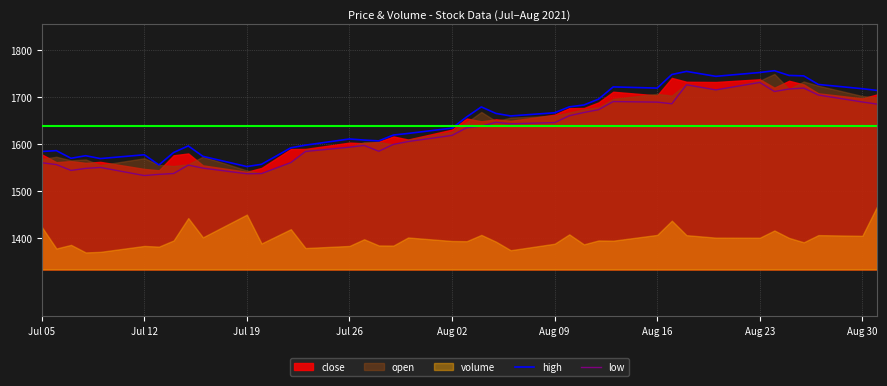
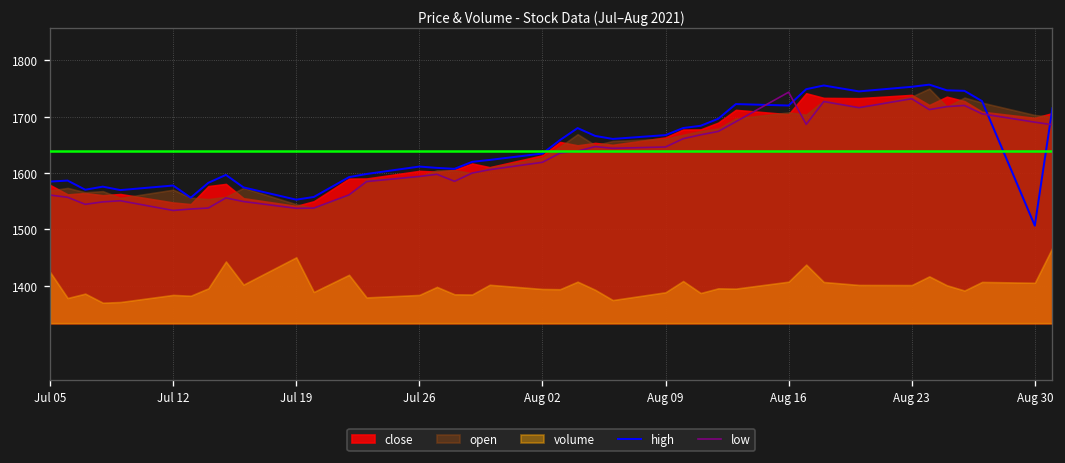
low, Aug 16: 1690 -> 1740
high, Aug 30: 1720 -> 1510
